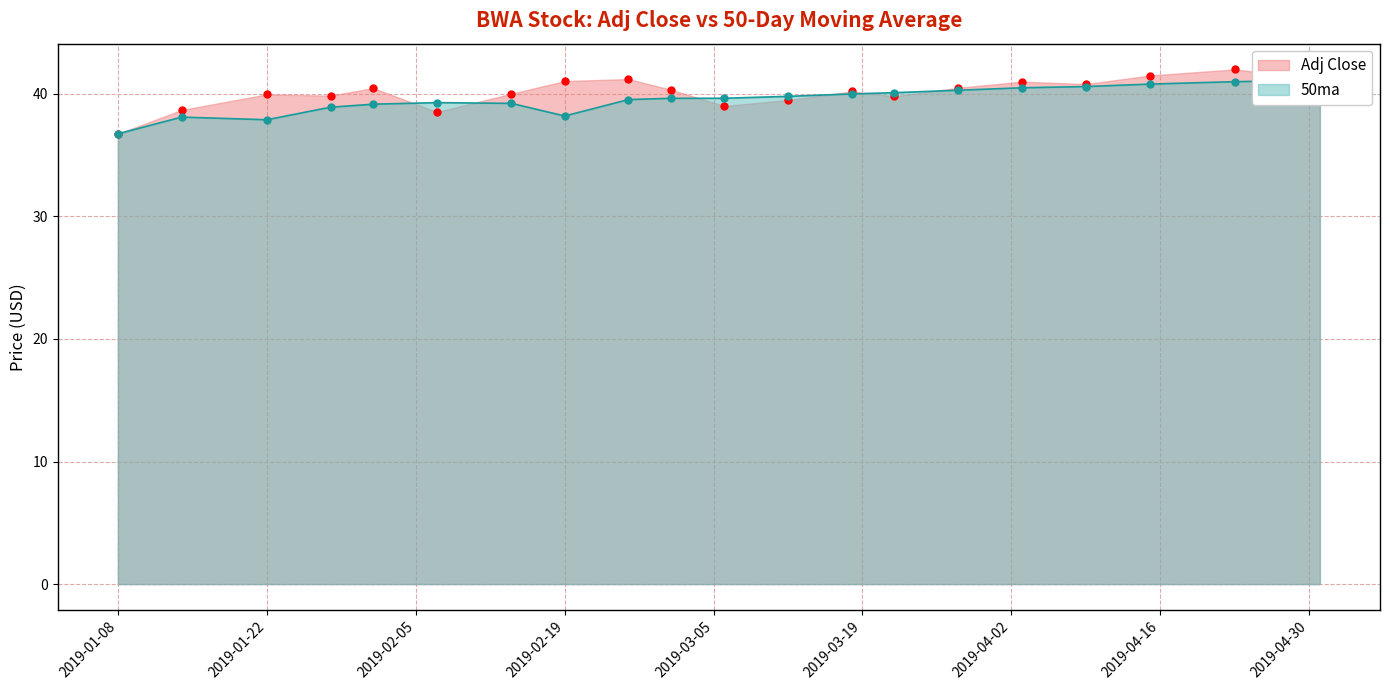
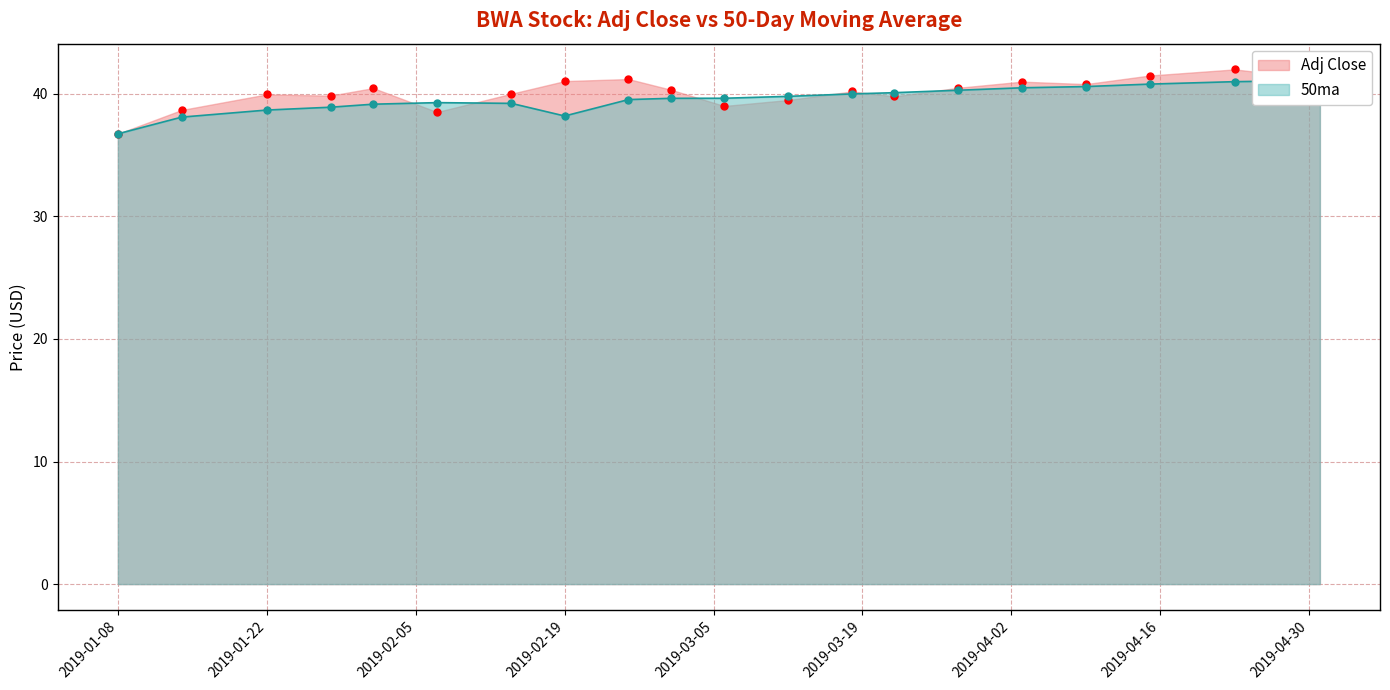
50ma, 2019-01-22: 37.9 -> 38.7
